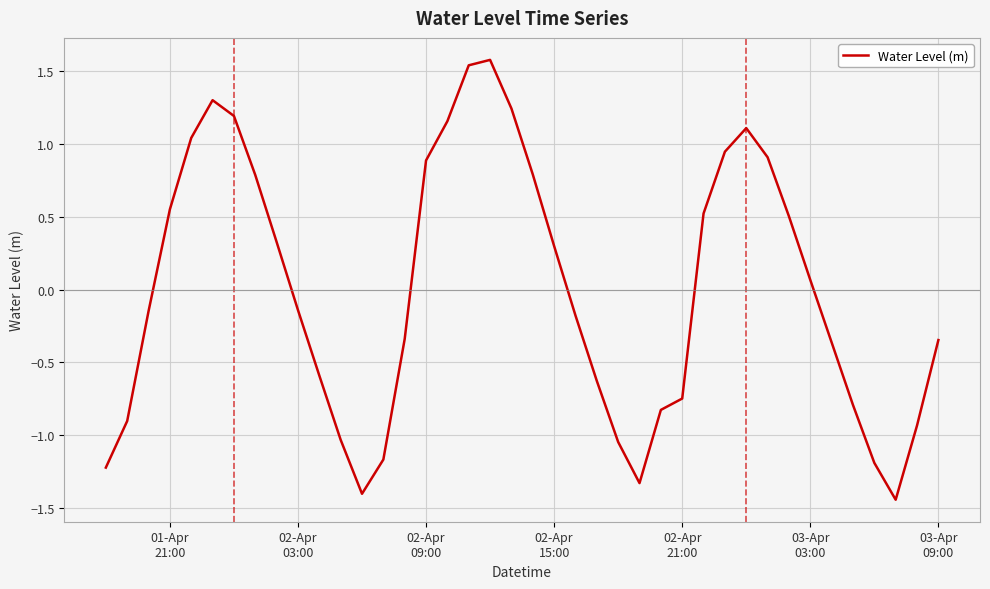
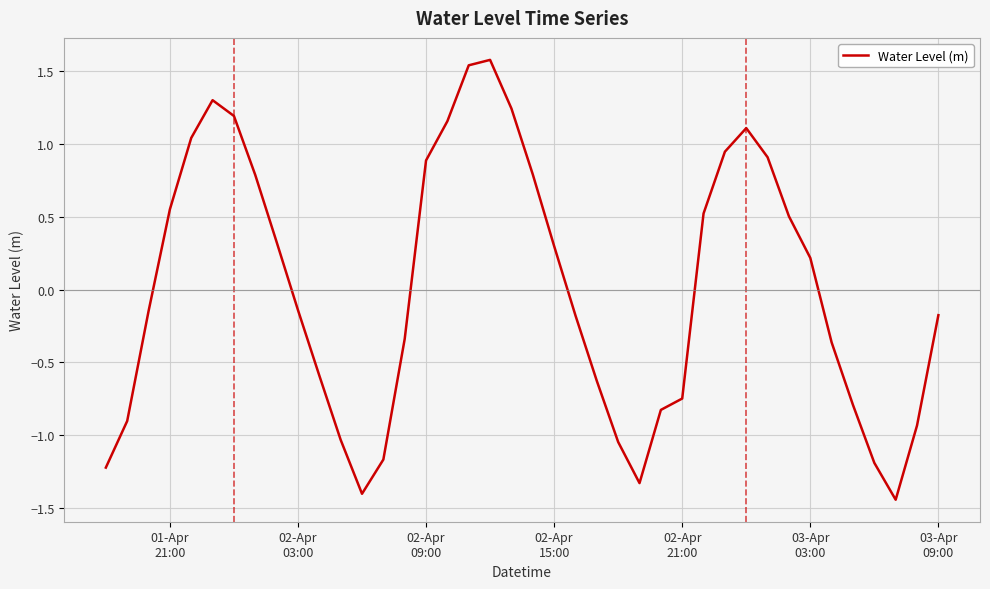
03-Apr 03:00: 0.07 -> 0.22
03-Apr 09:00: -0.35 -> -0.18
